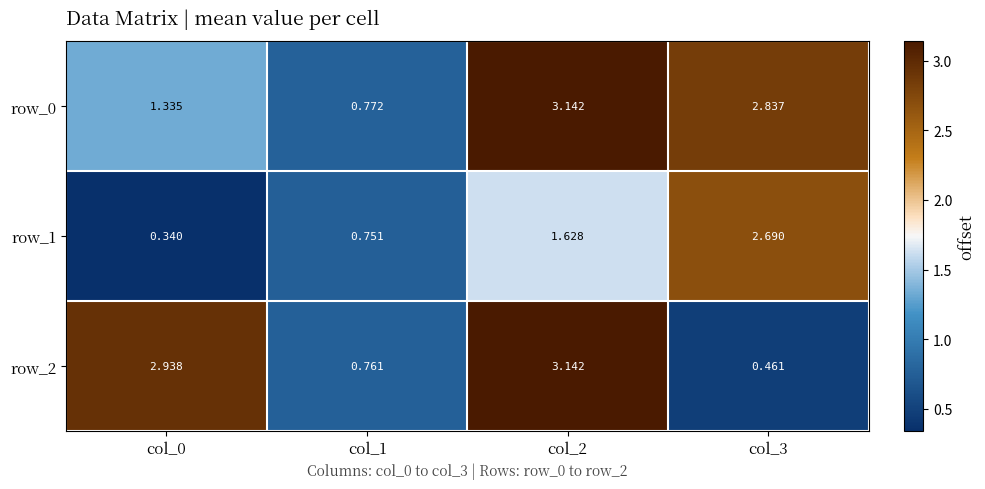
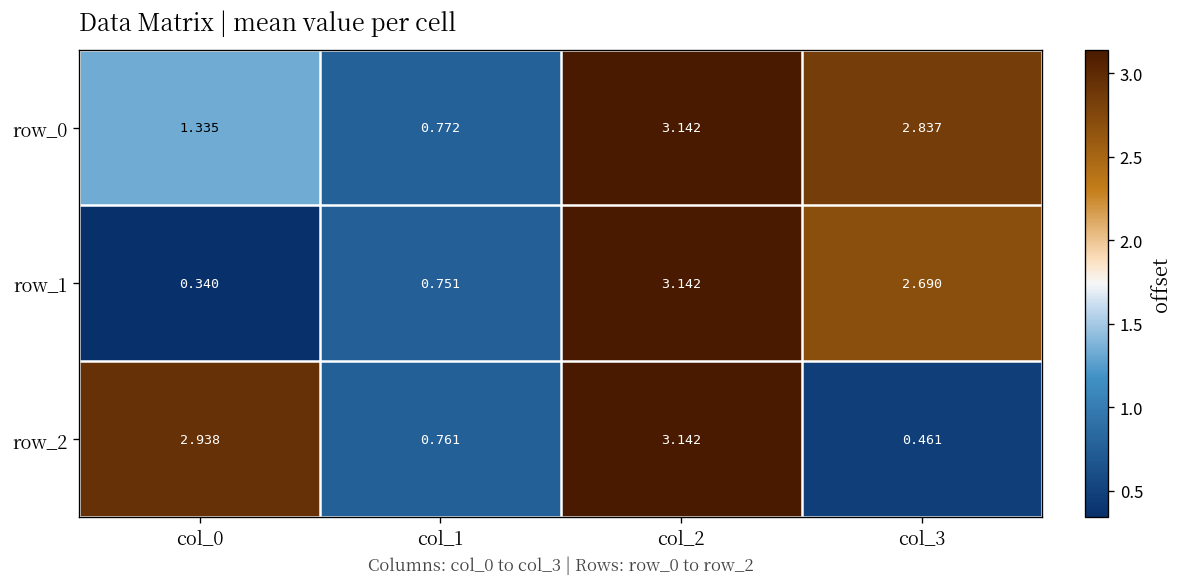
row_1, col_2: 1.628 -> 3.142
